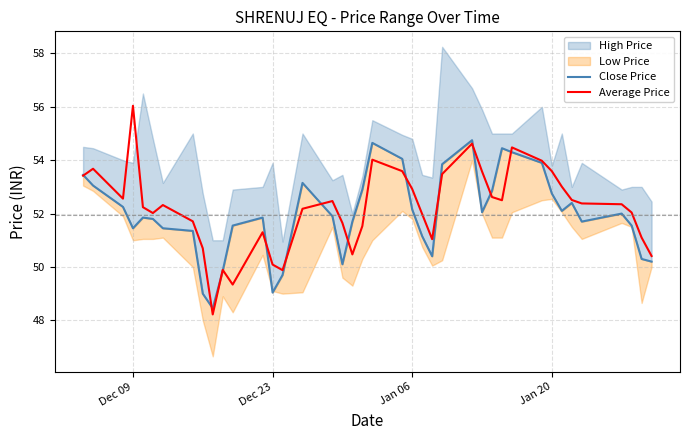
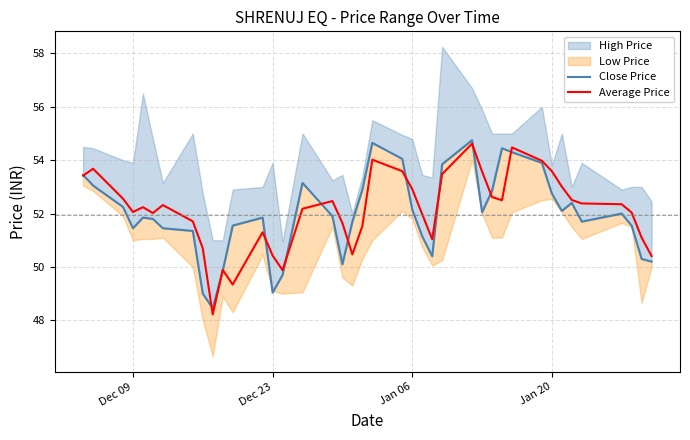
Average Price, Dec 09: 56.0 -> 52.1
Average Price, Dec 23: 50.1 -> 50.4
